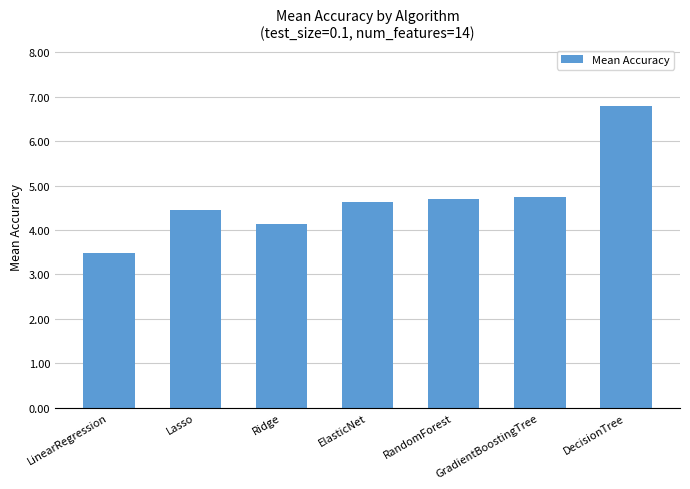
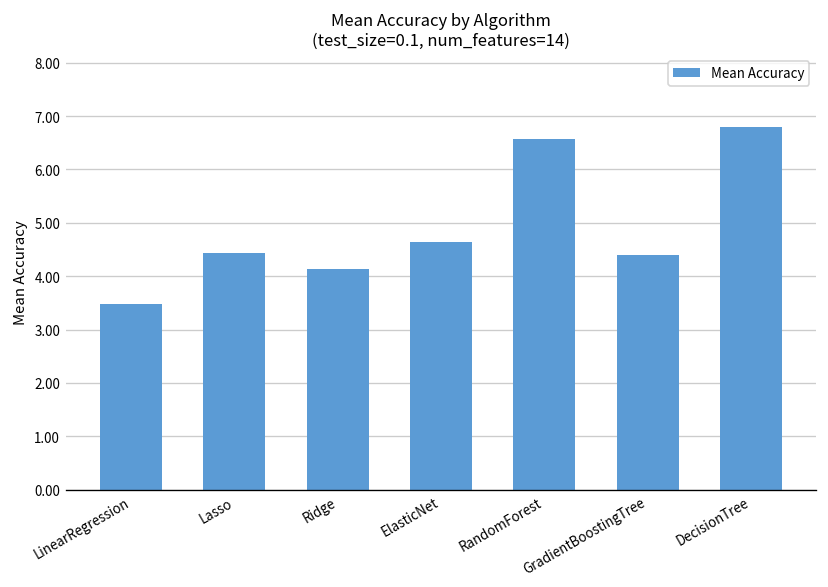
RandomForest: 4.7 -> 6.6
GradientBoostingTree: 4.7 -> 4.4
